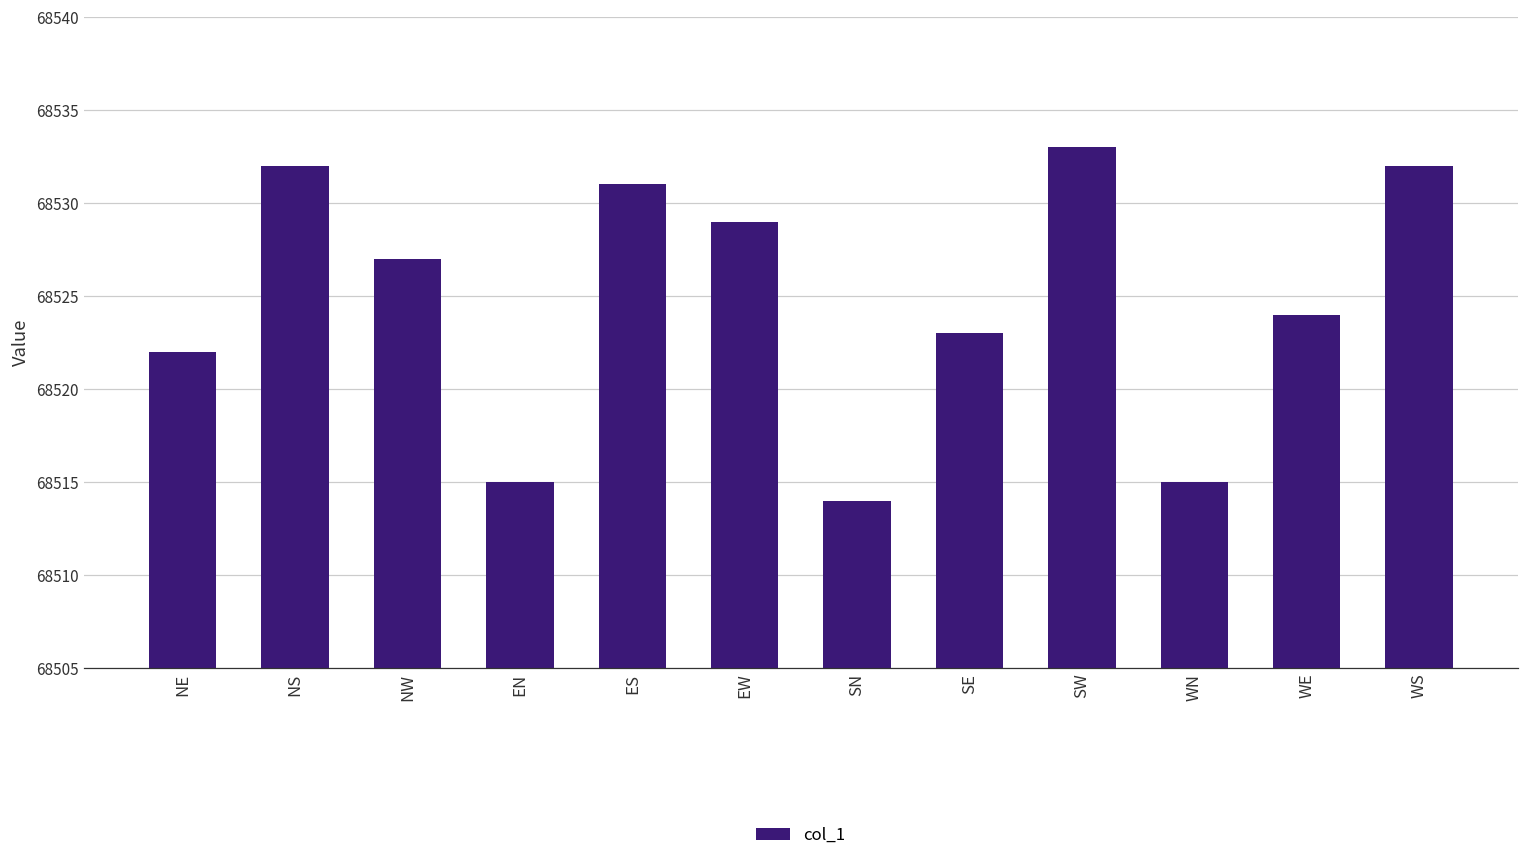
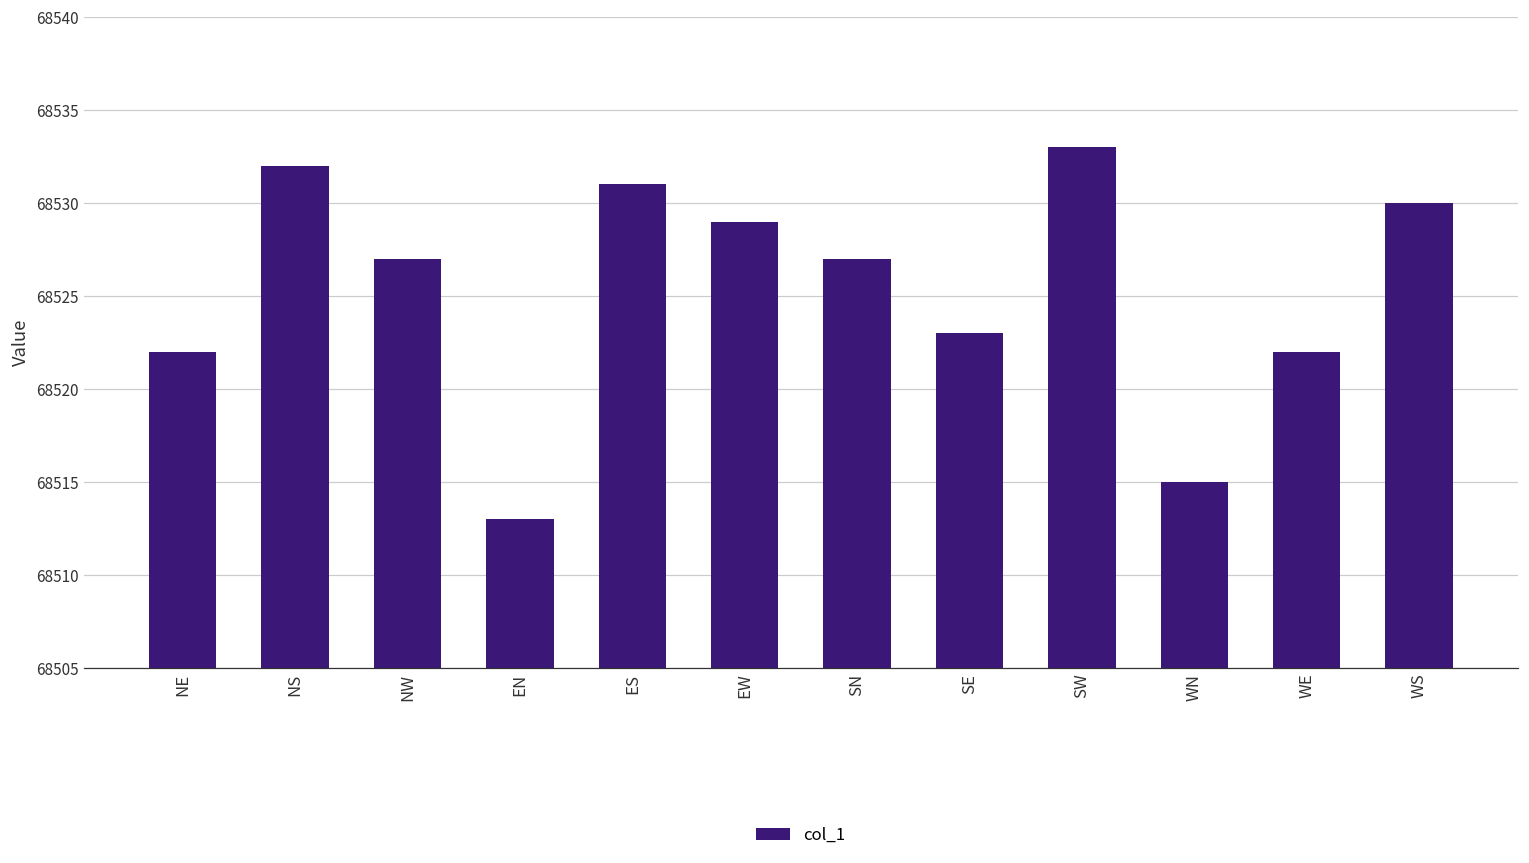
EN: 68515 -> 68513
SN: 68514 -> 68527
WE: 68524 -> 68522
WS: 68532 -> 68530
